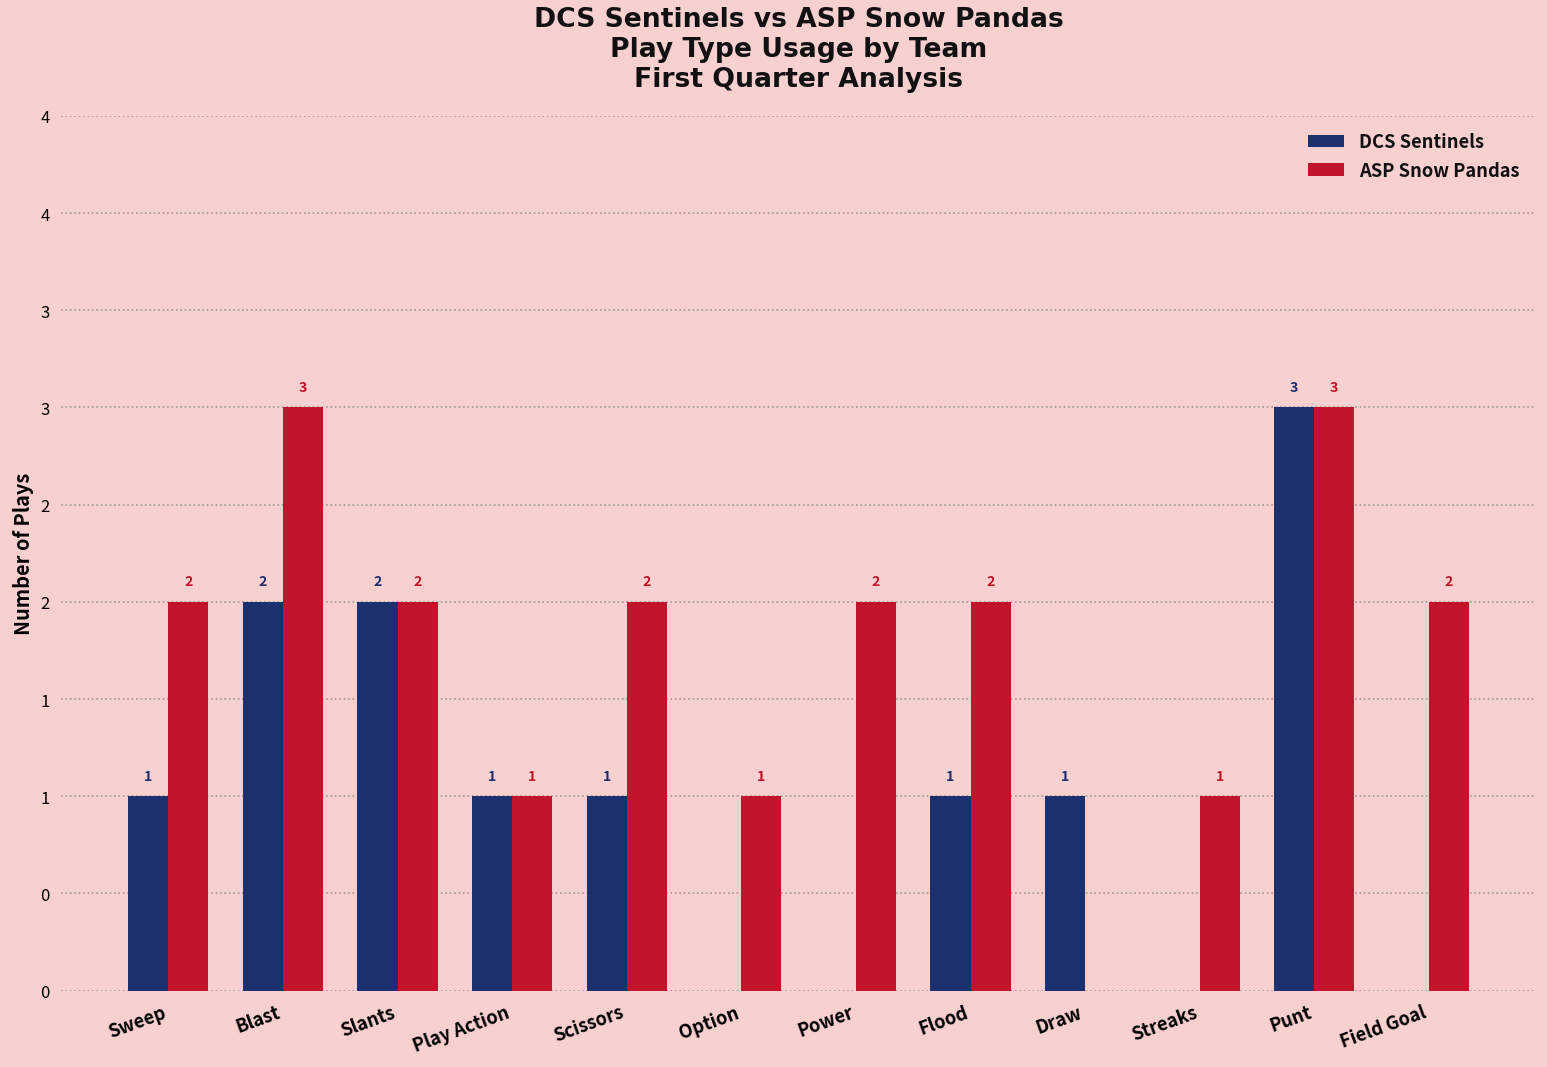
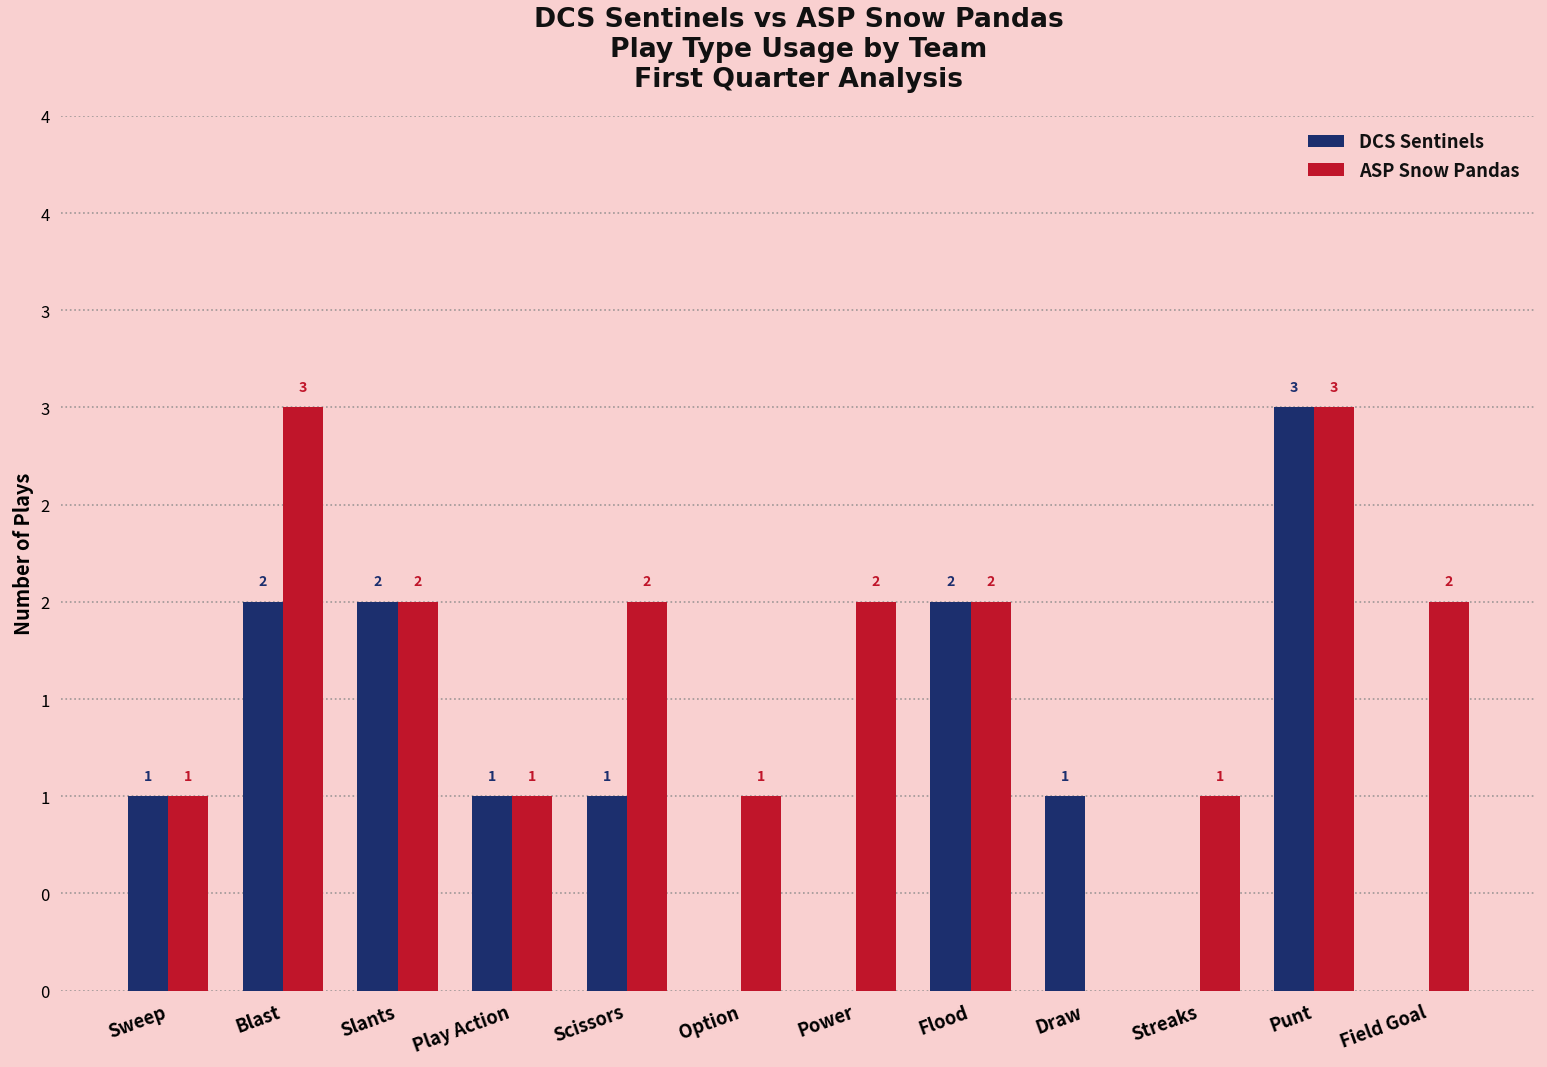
ASP Snow Pandas, Sweep: 2 -> 1
DCS Sentinels, Flood: 1 -> 2
